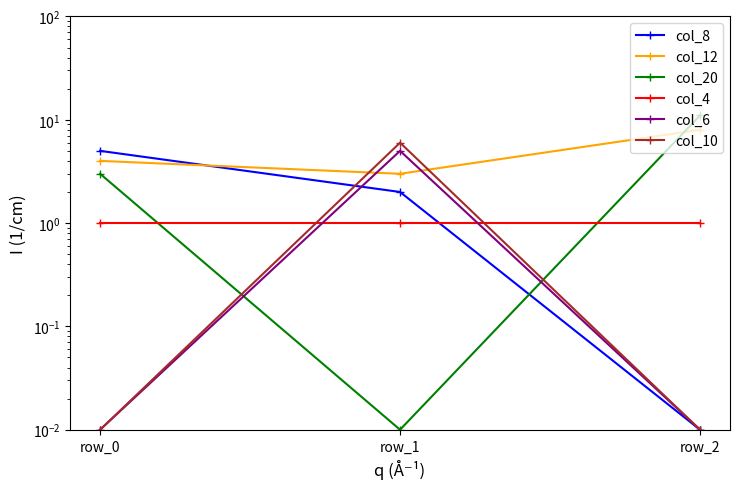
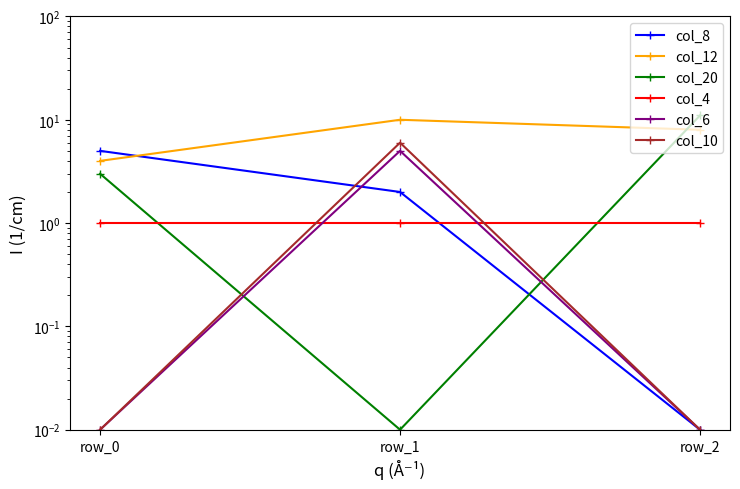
col_12, row_1: 3 -> 10
